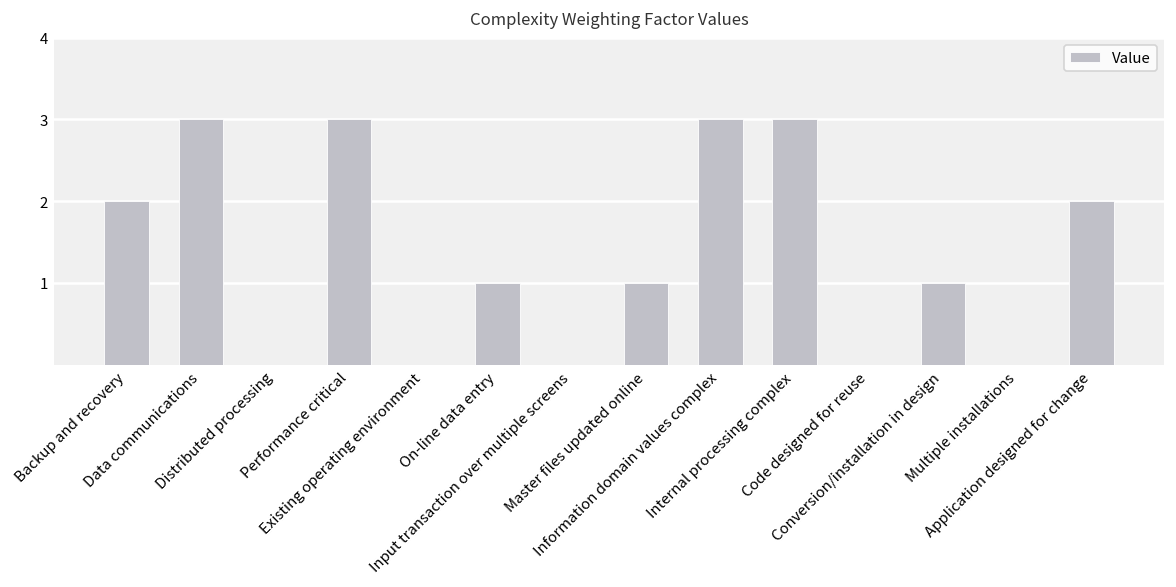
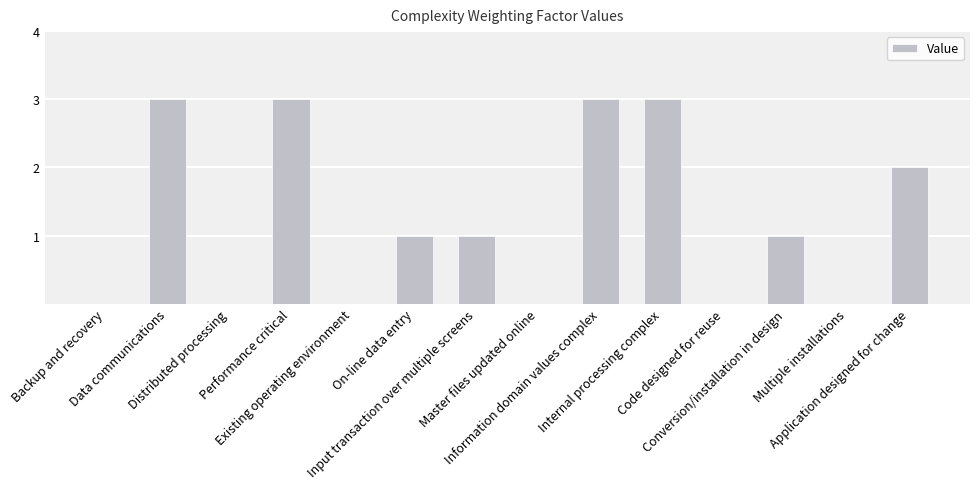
Backup and recovery: 2 -> 0
Input transaction over multiple screens: 0 -> 1
Master files updated online: 1 -> 0
